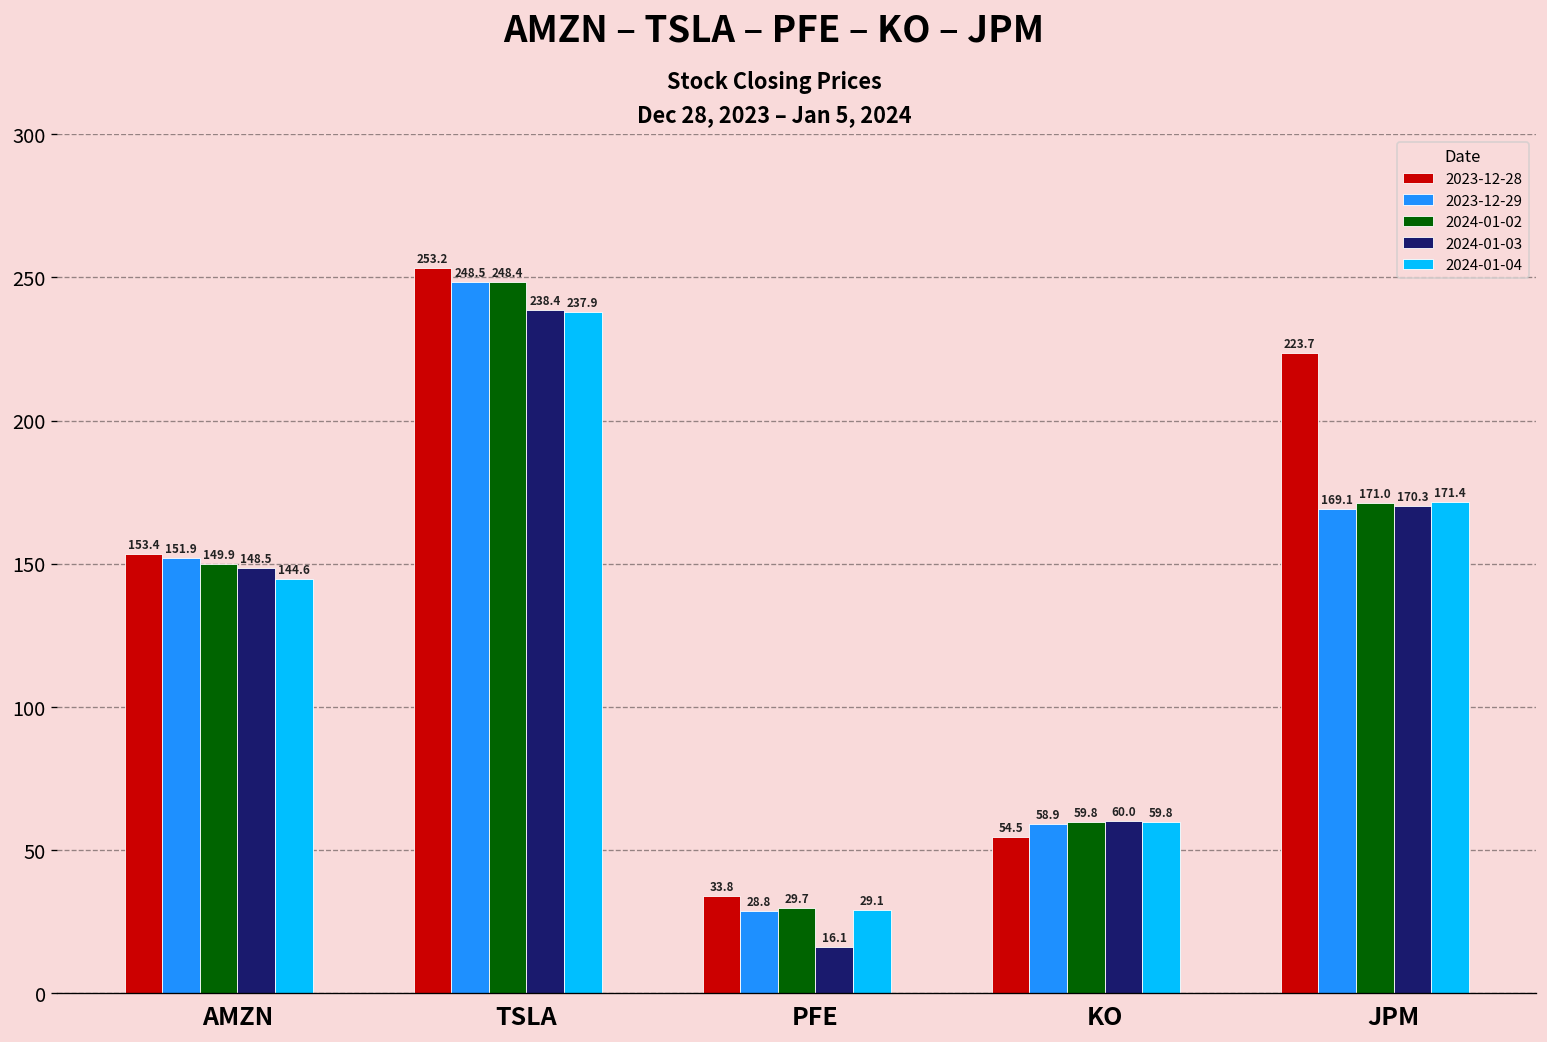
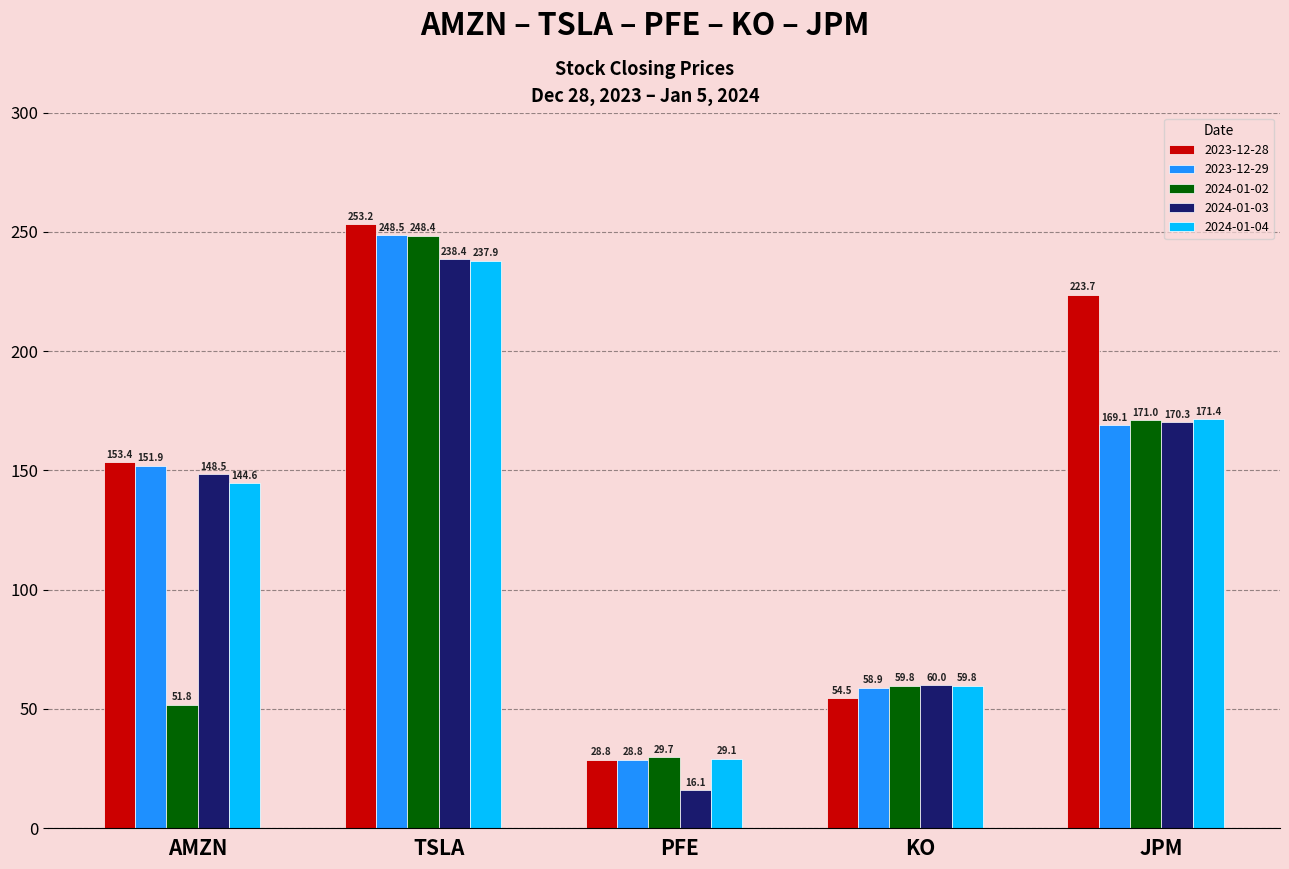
2024-01-02, AMZN: 149.9 -> 51.8
2023-12-28, PFE: 33.8 -> 28.8
